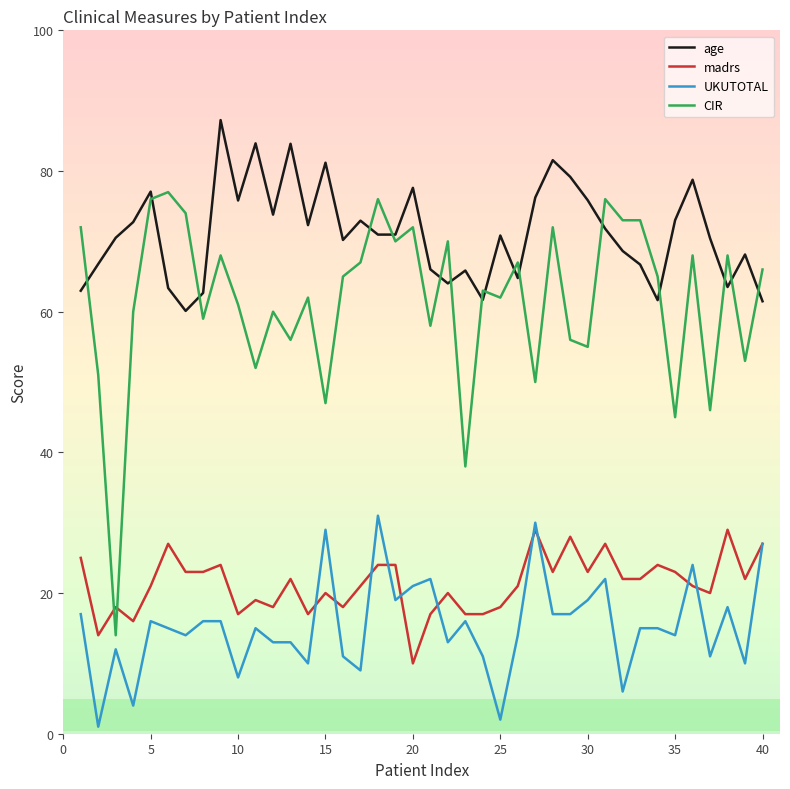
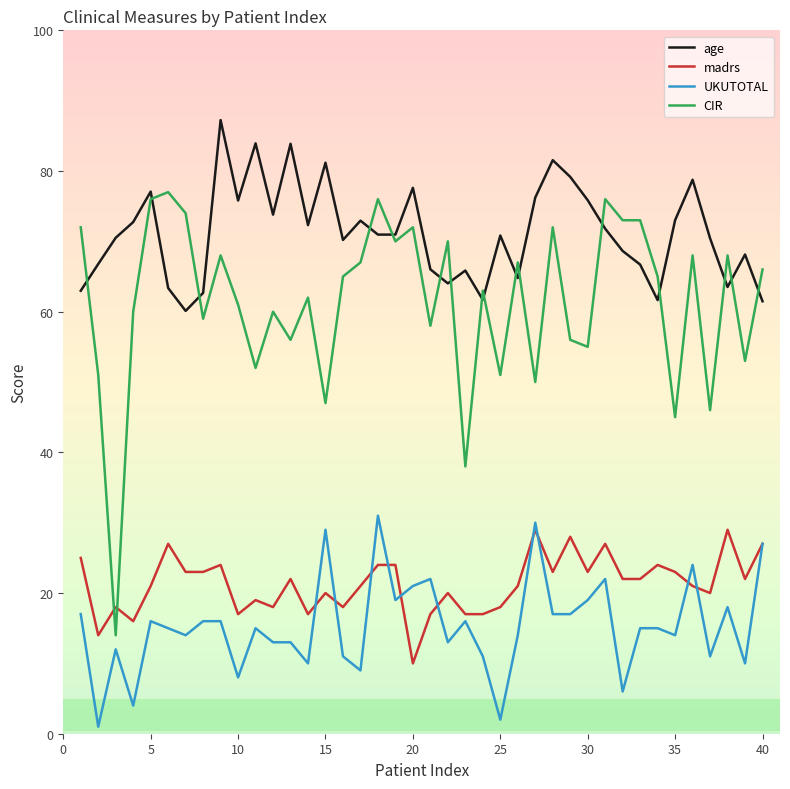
CIR, 25: 62 -> 51
